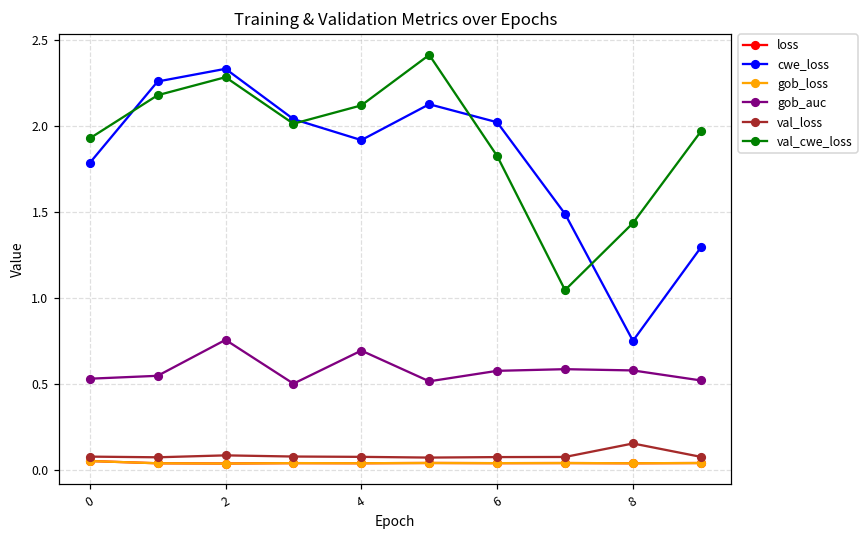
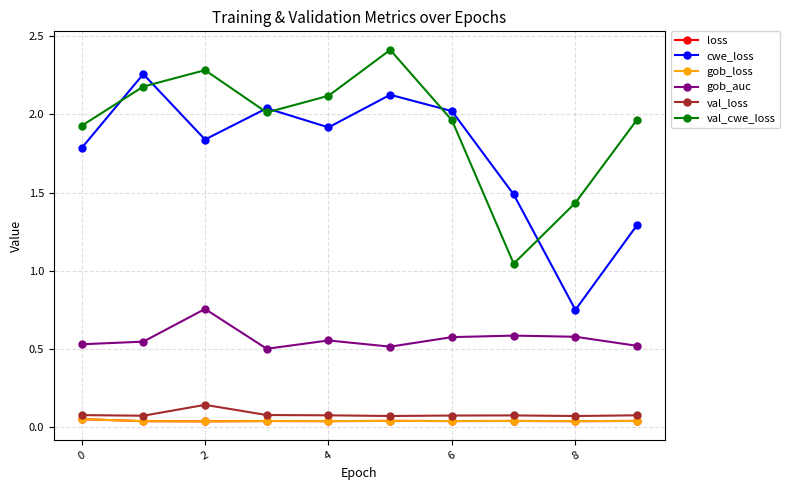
cwe_loss, 2: 2.33 -> 1.84
val_loss, 2: 0.09 -> 0.14
gob_auc, 4: 0.69 -> 0.56
val_cwe_loss, 6: 1.82 -> 1.96
val_loss, 8: 0.15 -> 0.07
